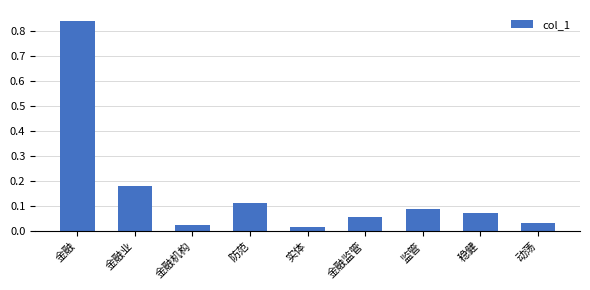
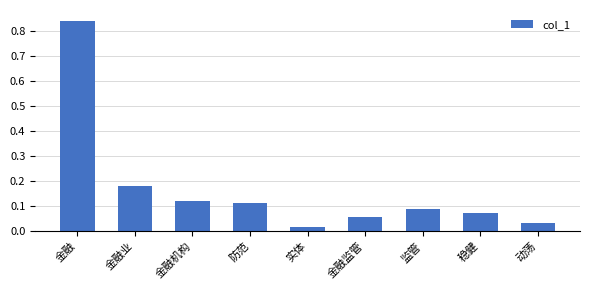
金融机构: 0.02 -> 0.12
